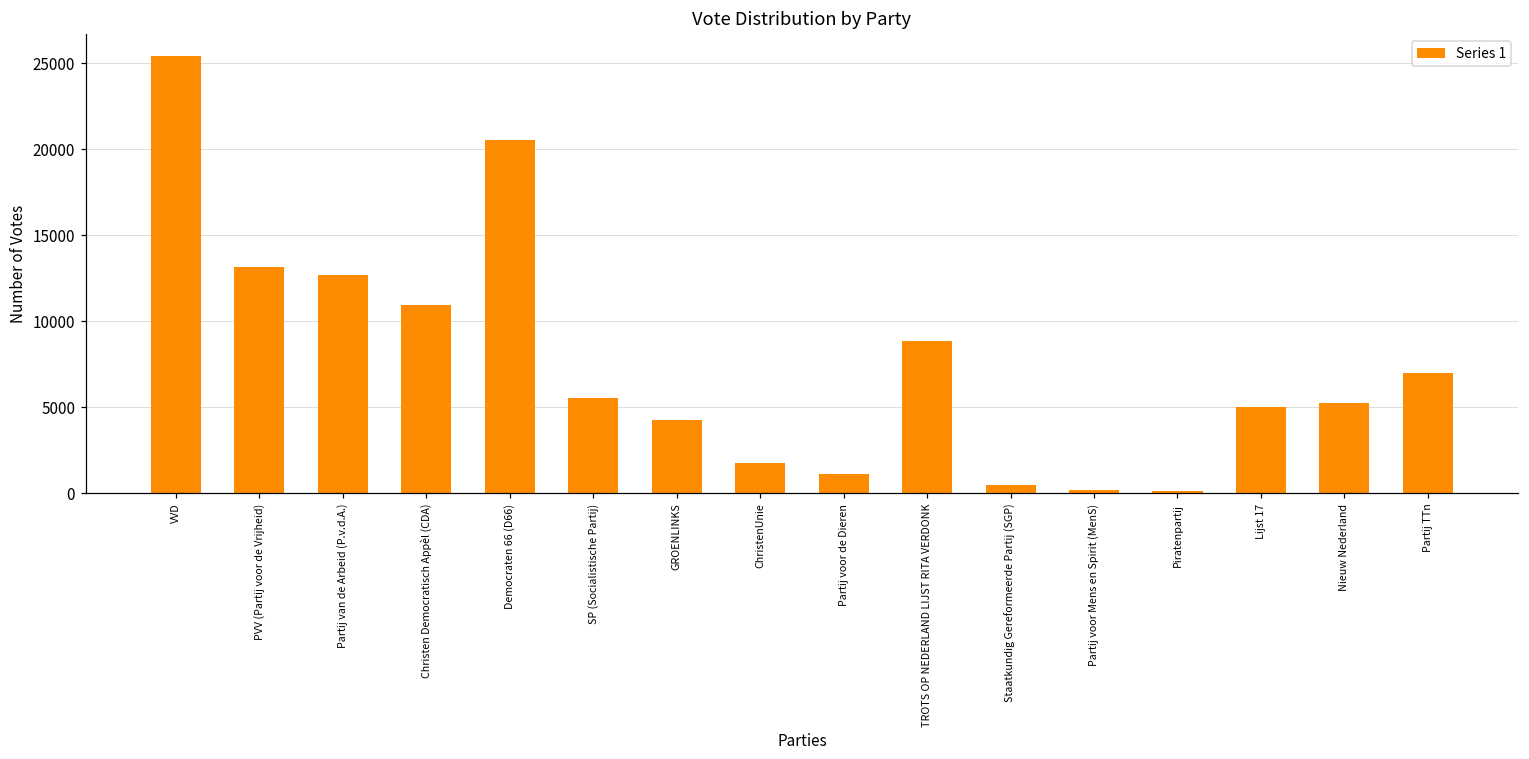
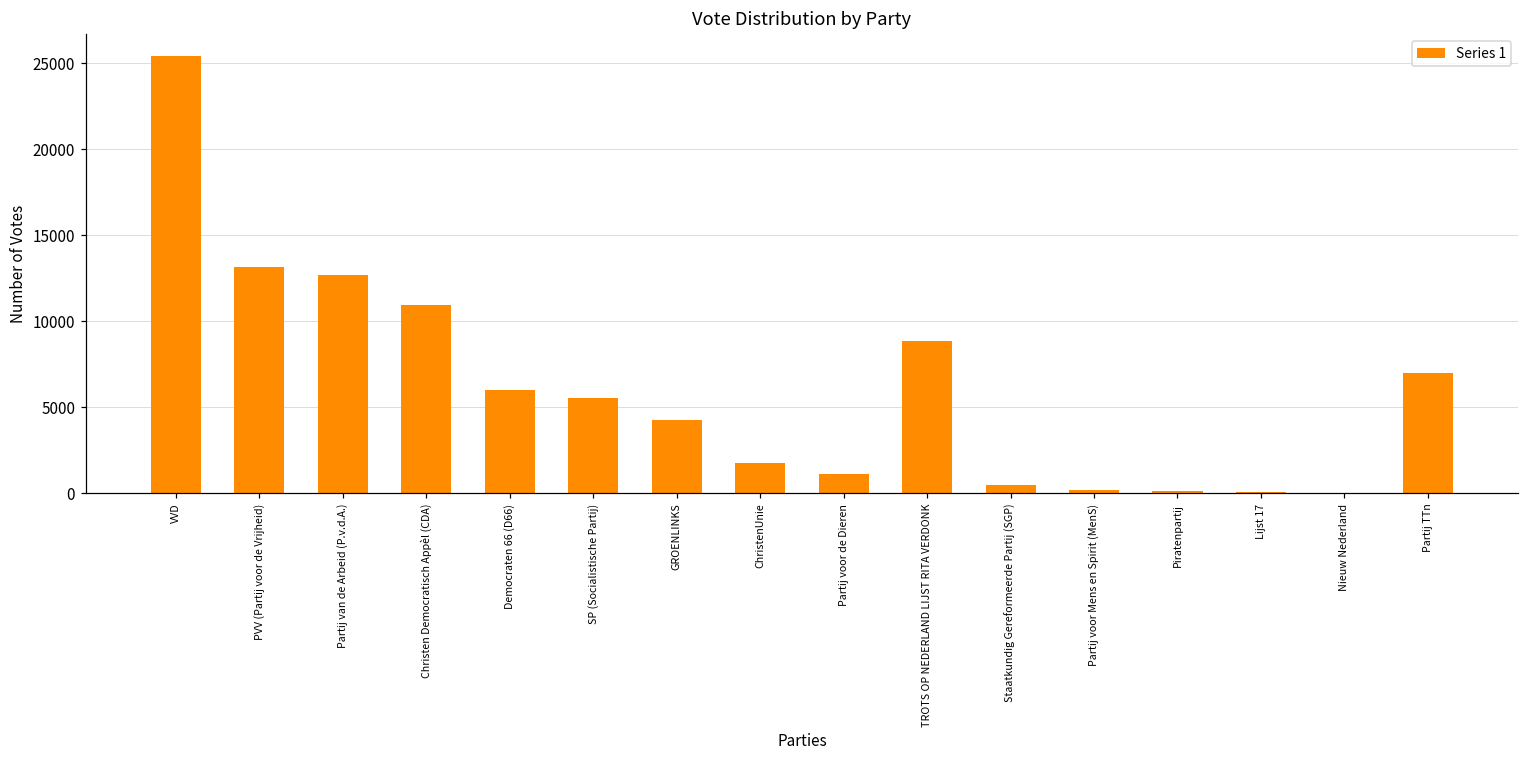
Democraten 66 (D66): 20500 -> 6000
Lijst 17: 5000 -> 100
Nieuw Nederland: 5200 -> 0
